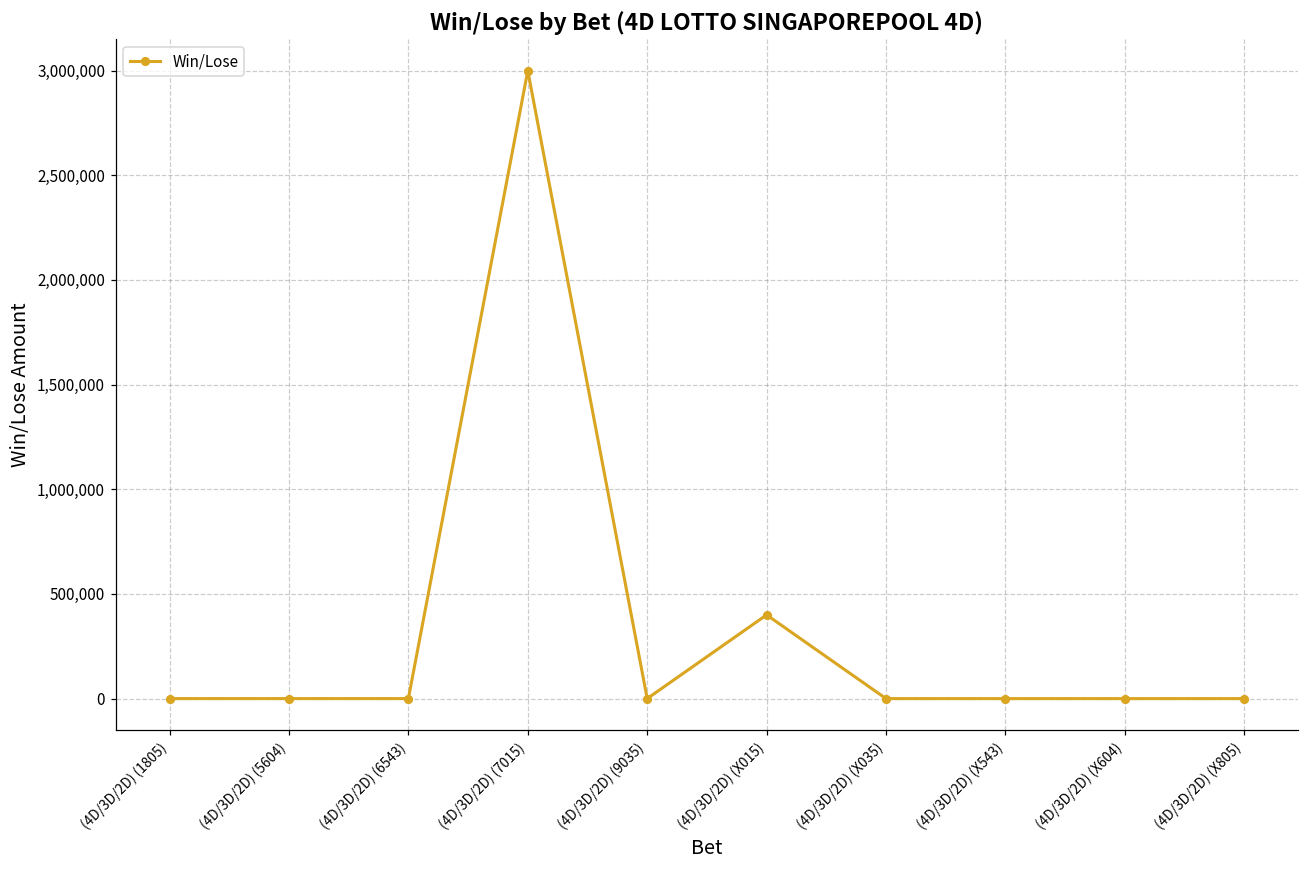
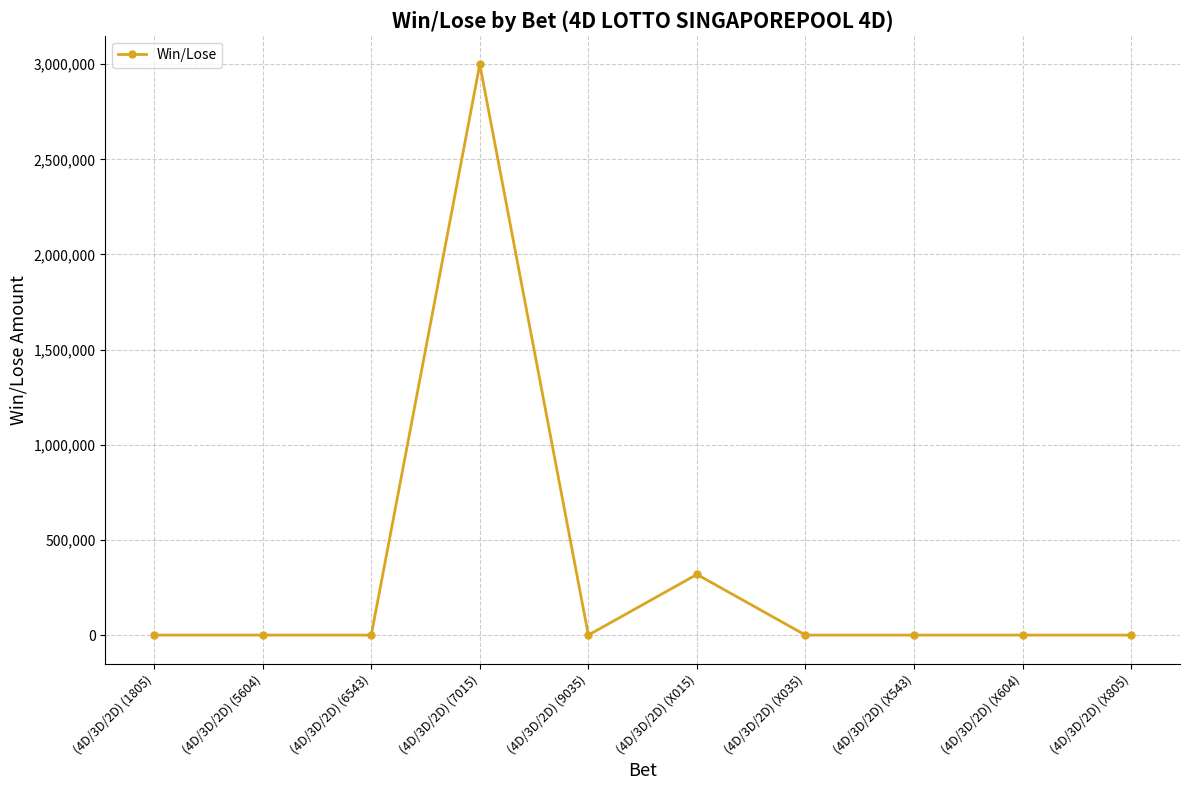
(4D/3D/2D) (X015): 400,000 -> 320,000
